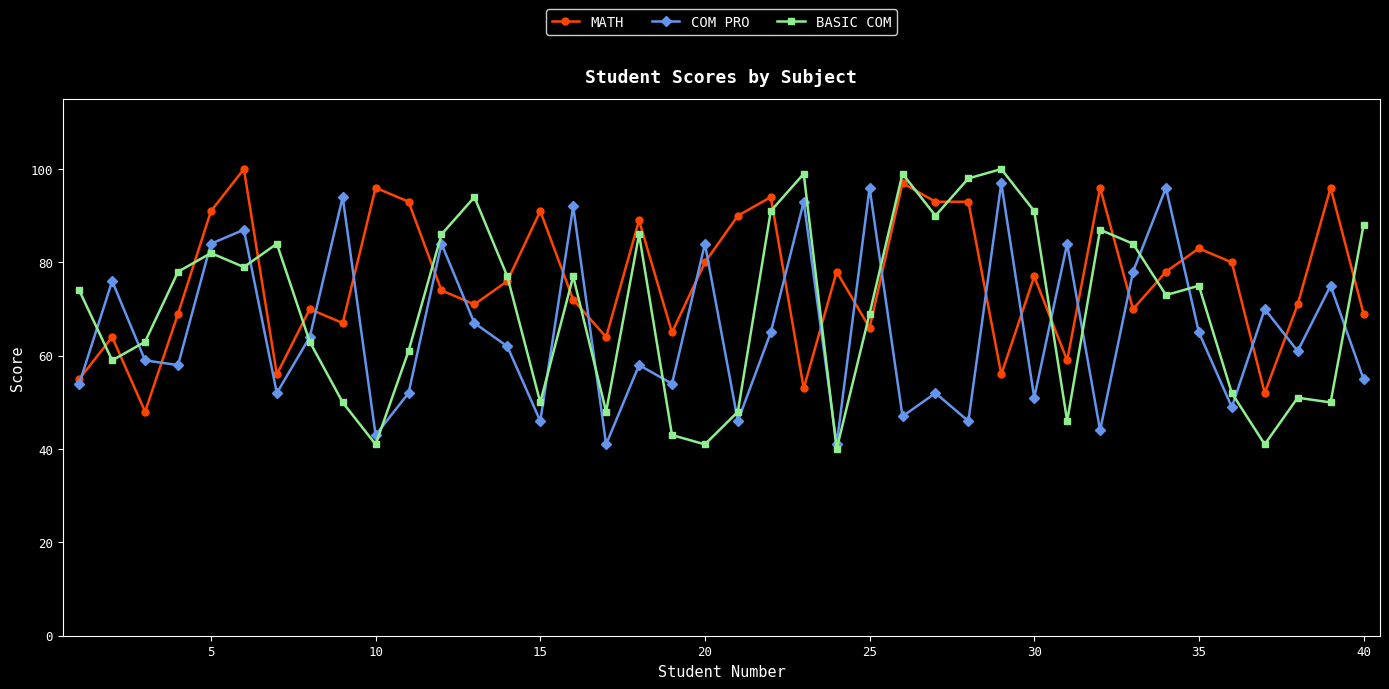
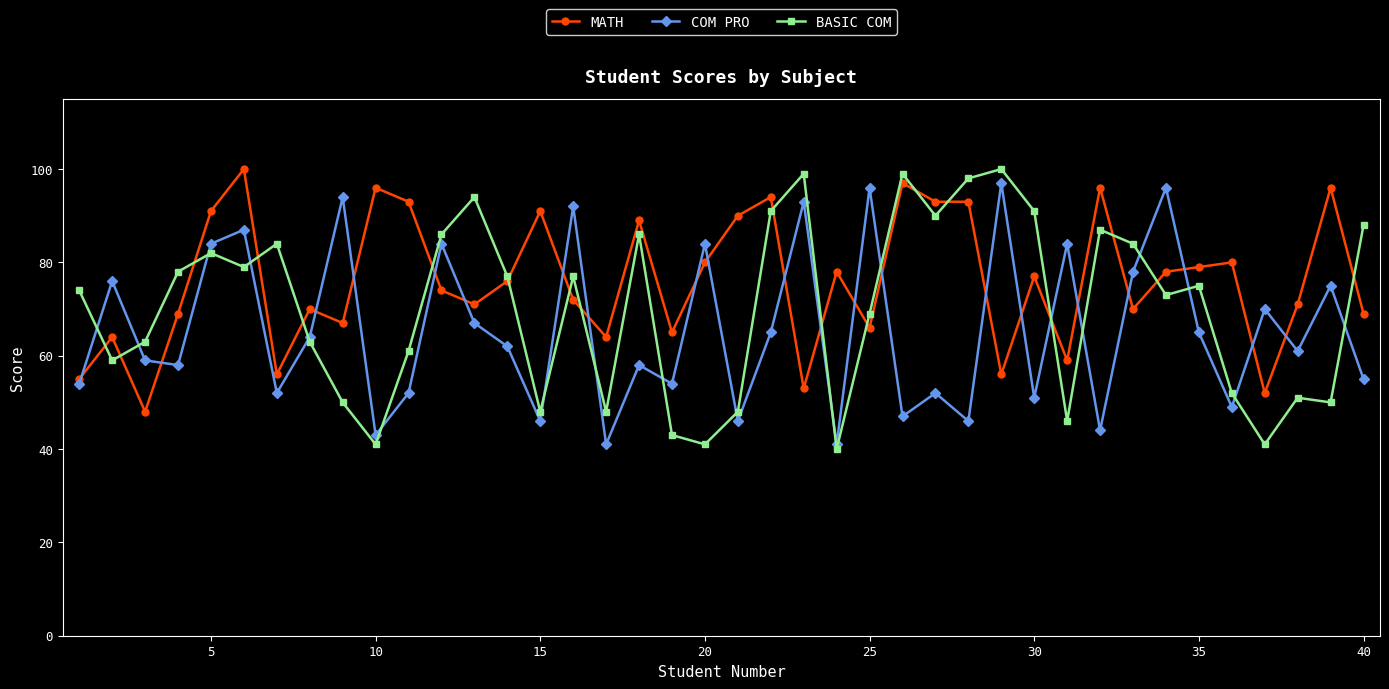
BASIC COM, 15: 50 -> 48
MATH, 35: 83 -> 79
